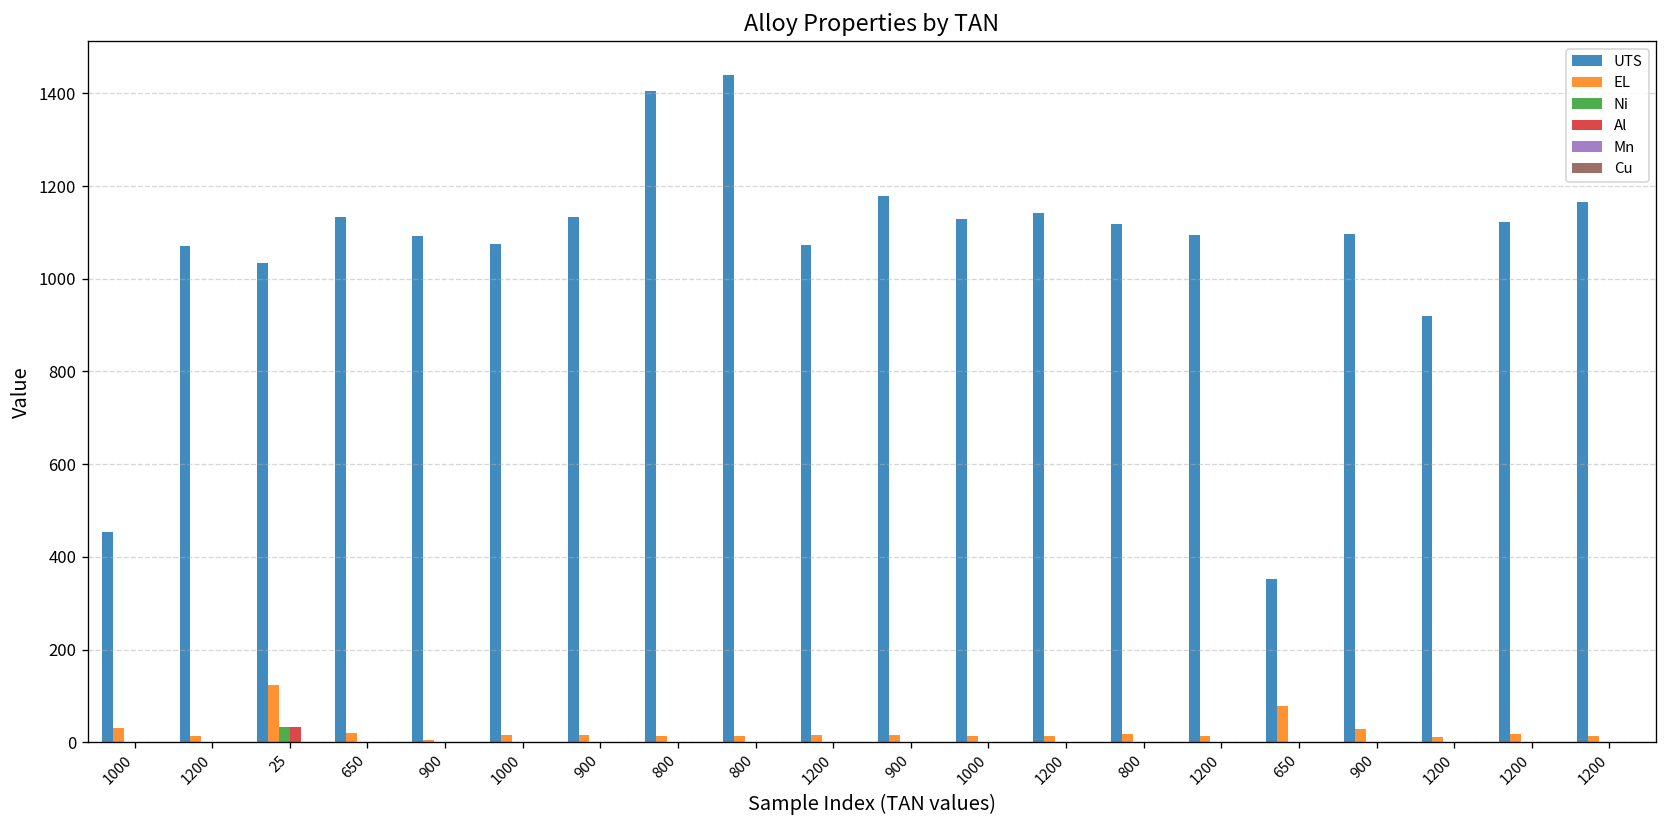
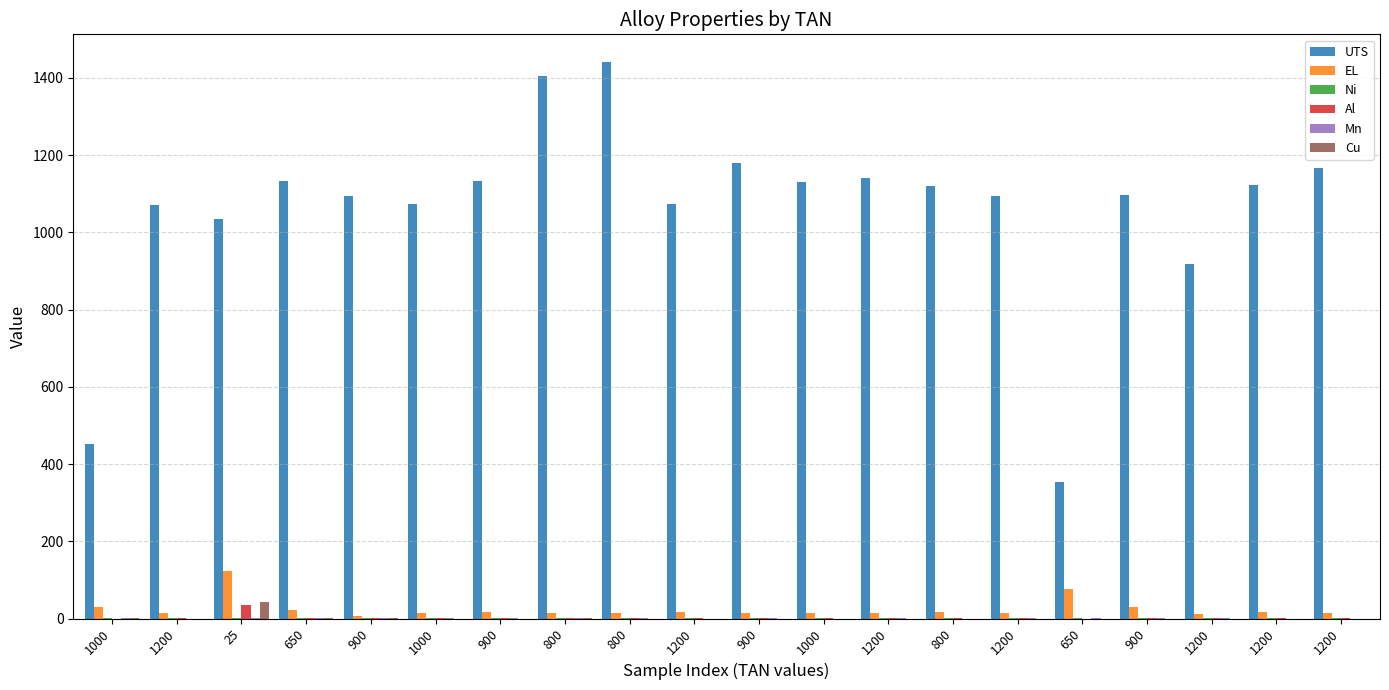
Ni, 25: 30 -> 0
Cu, 25: 0 -> 40
